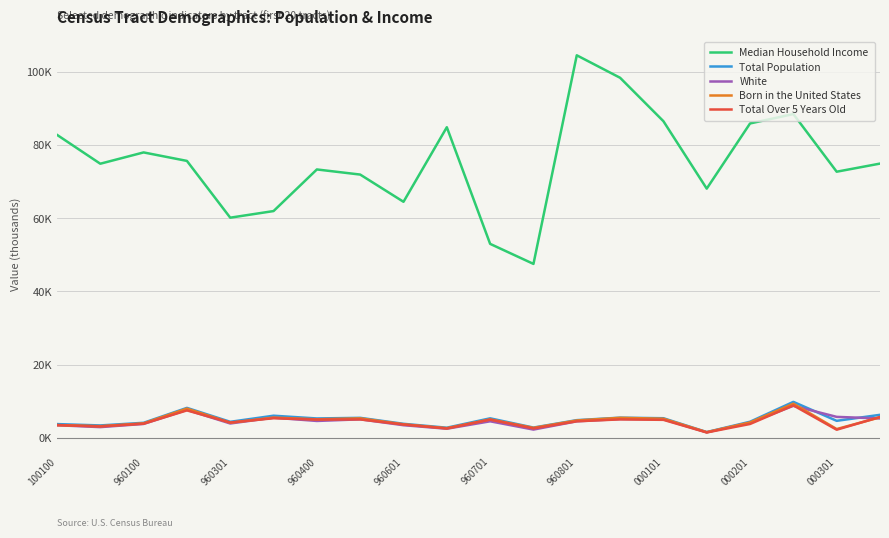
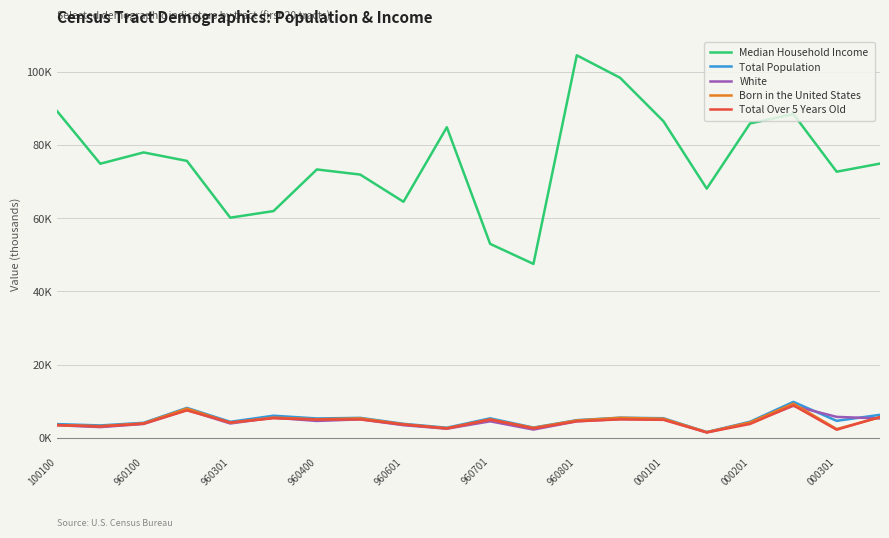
Median Household Income, 100100: 83000 -> 89000
